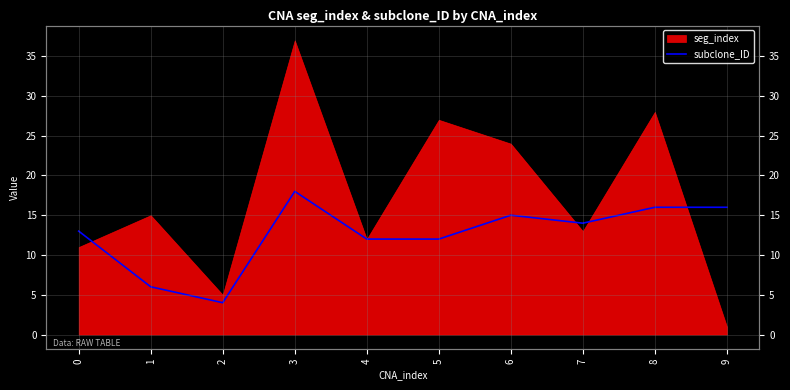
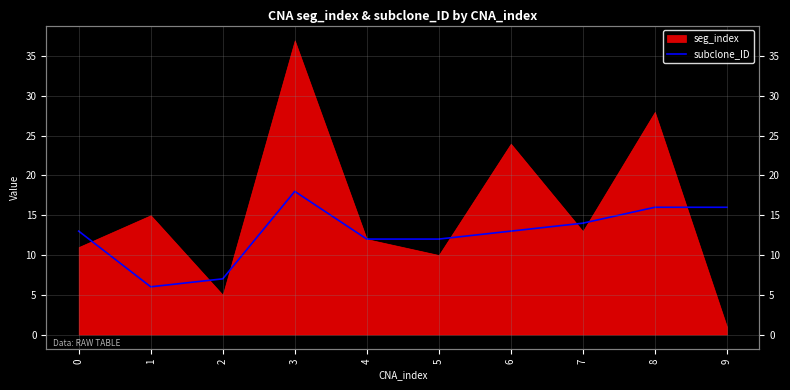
subclone_ID, 2: 4 -> 7
seg_index, 5: 27 -> 10
subclone_ID, 6: 15 -> 13
